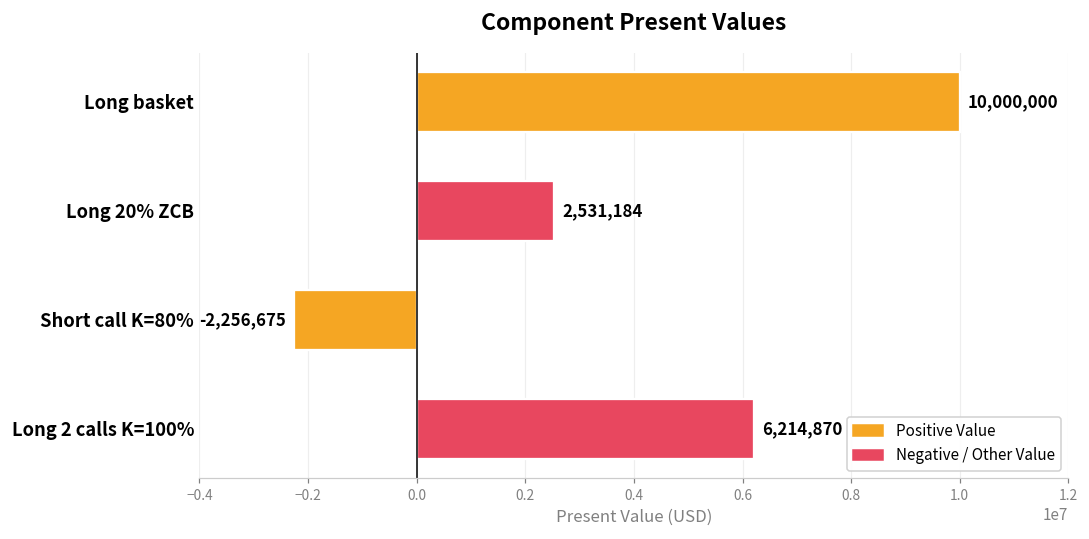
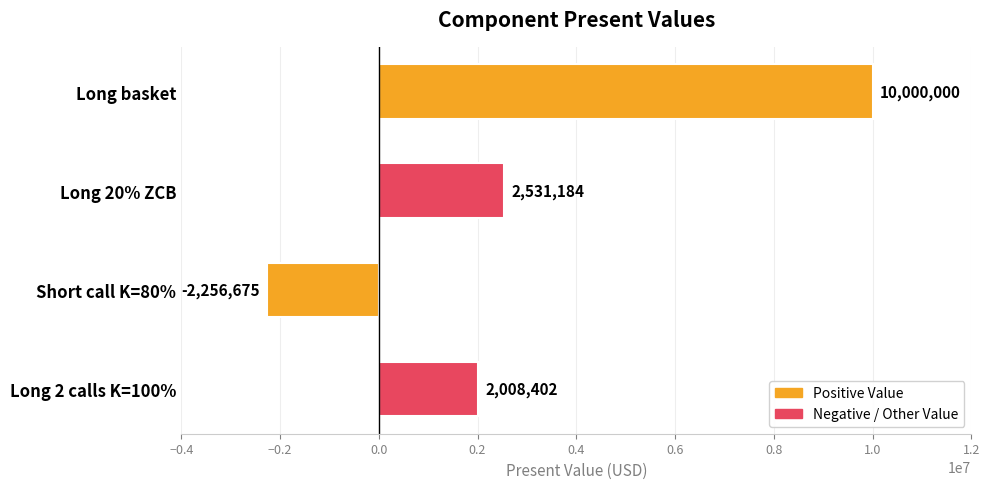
Long 2 calls K=100%: 6,214,870 -> 2,008,402
